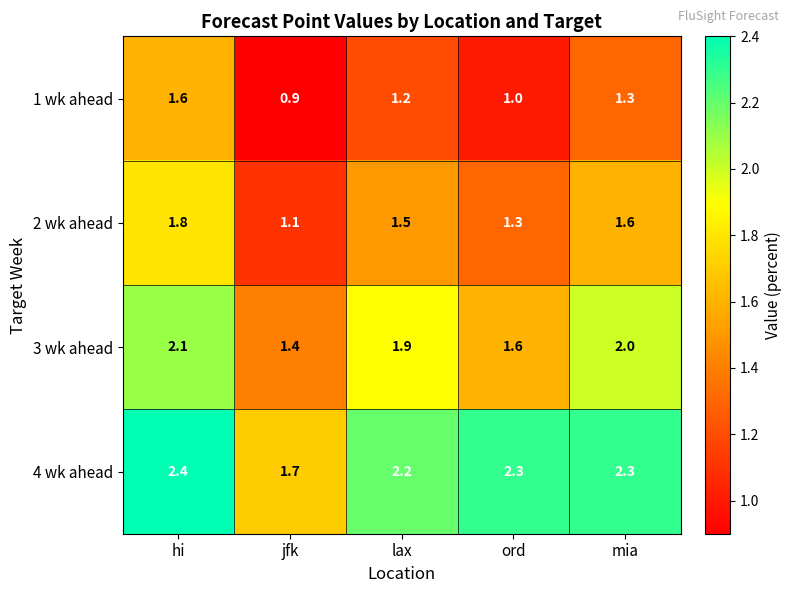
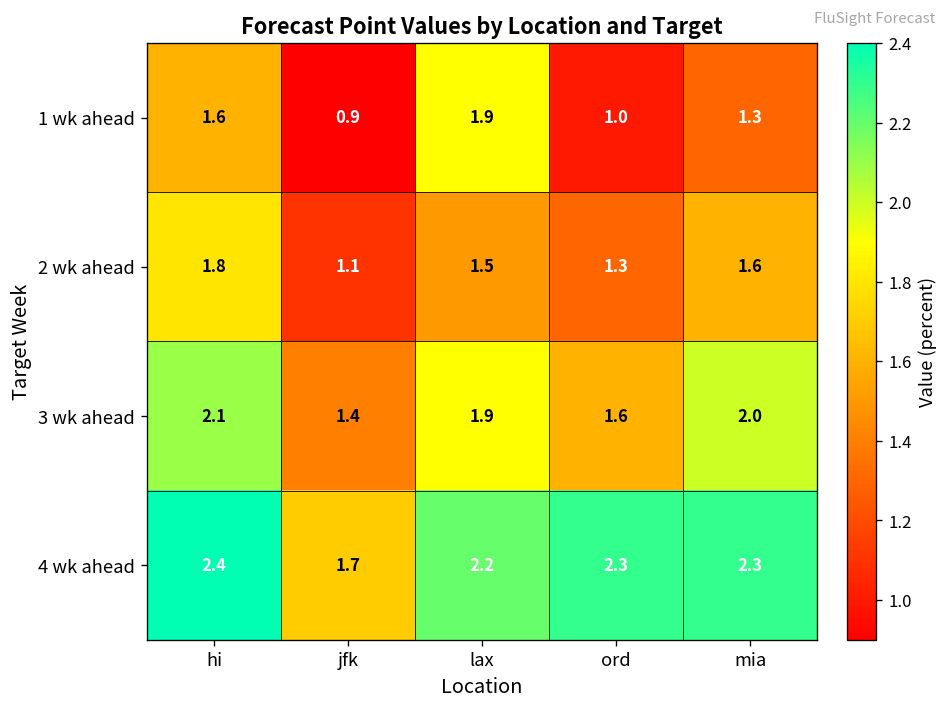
1 wk ahead, lax: 1.2 -> 1.9
